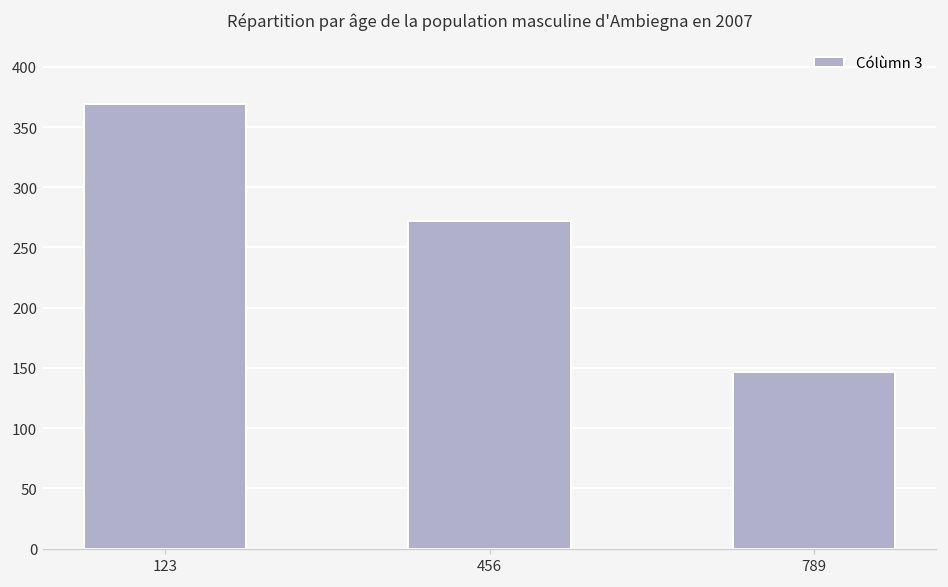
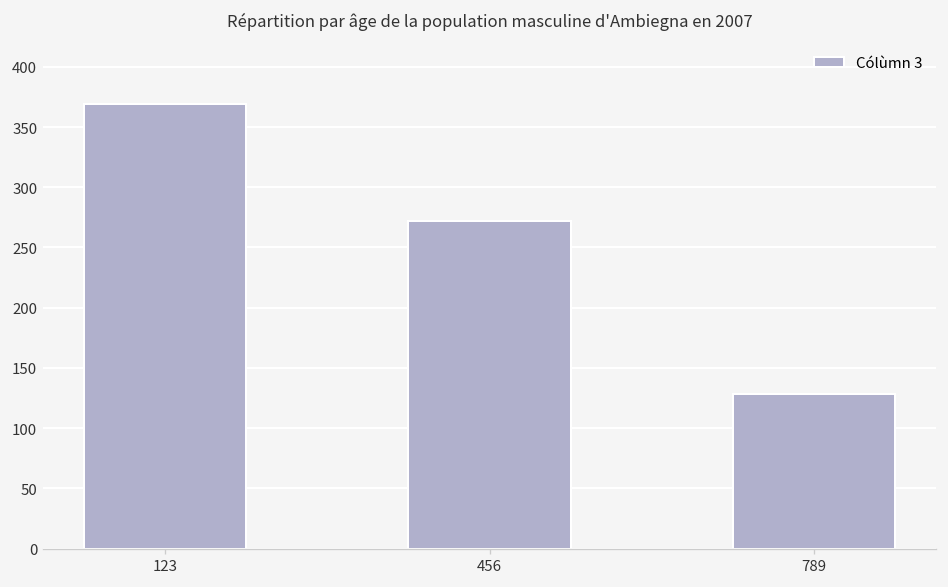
789: 147 -> 128
